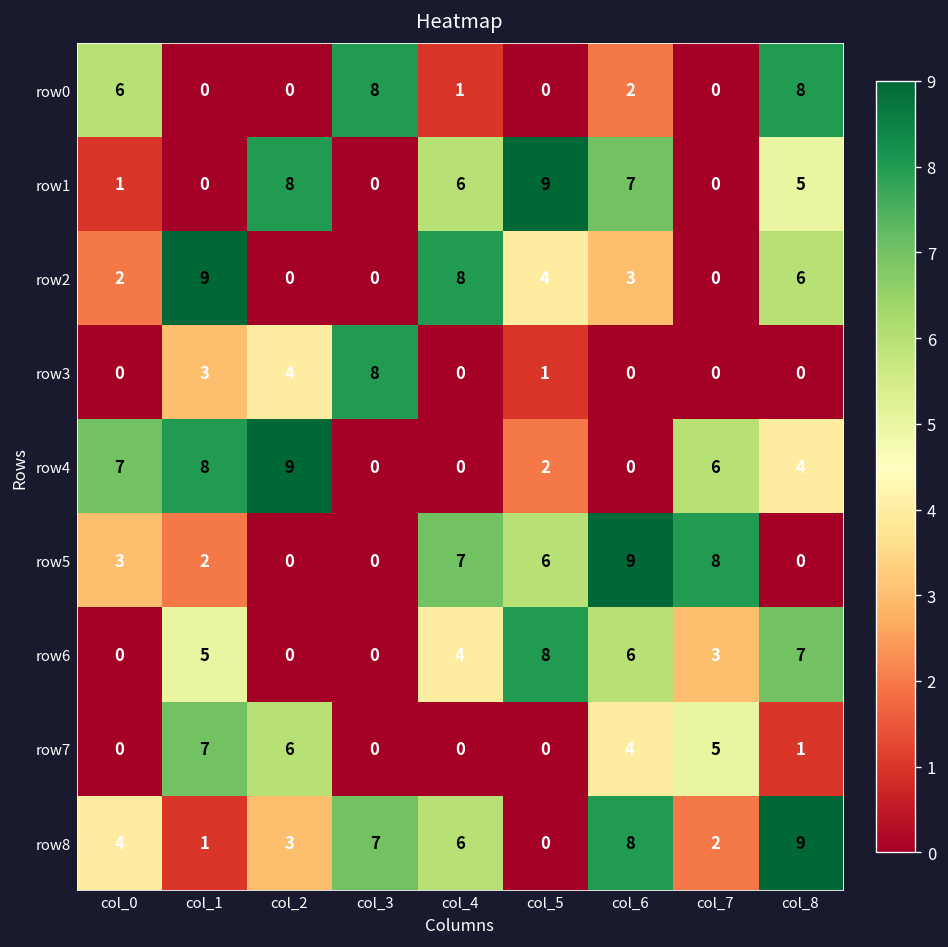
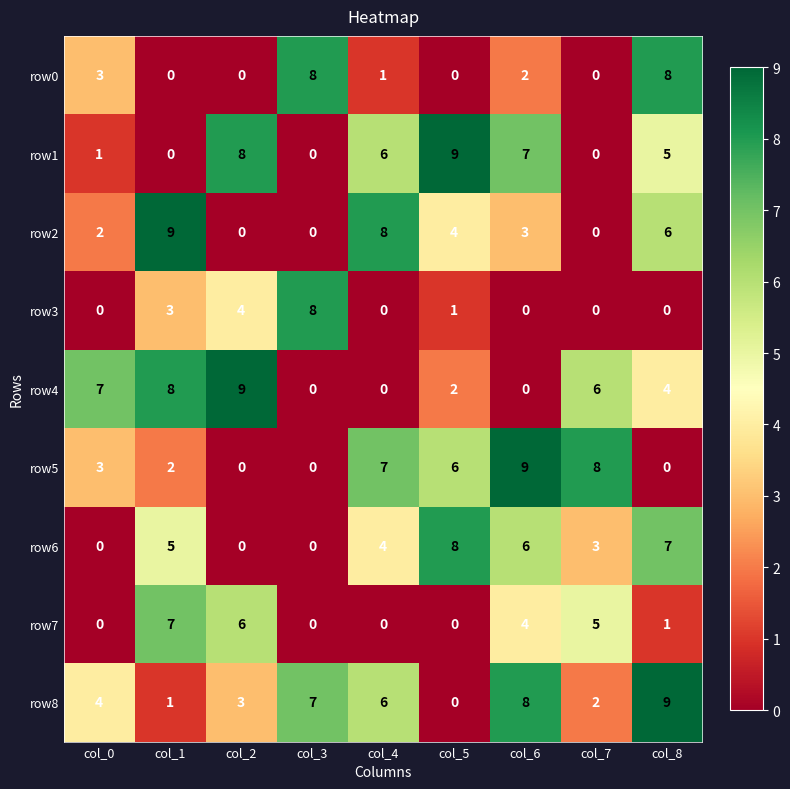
row0, col_0: 6 -> 3
